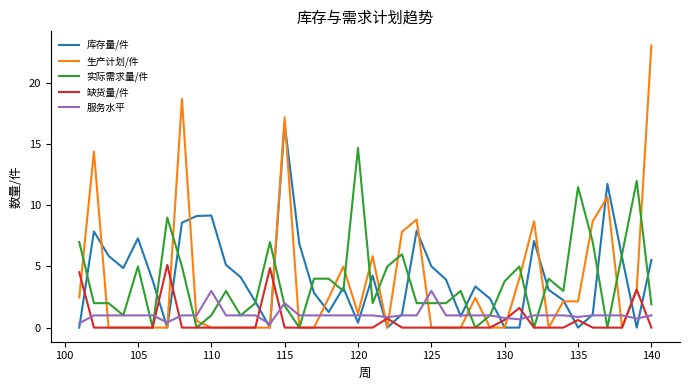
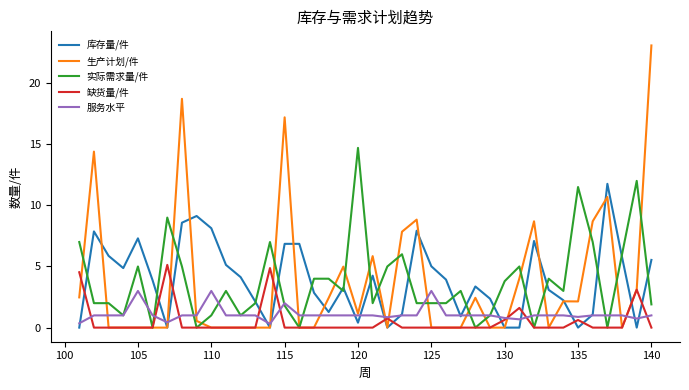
服务水平, 105: 1 -> 3
库存量/件, 110: 9.2 -> 8.1
库存量/件, 115: 16.7 -> 6.9
